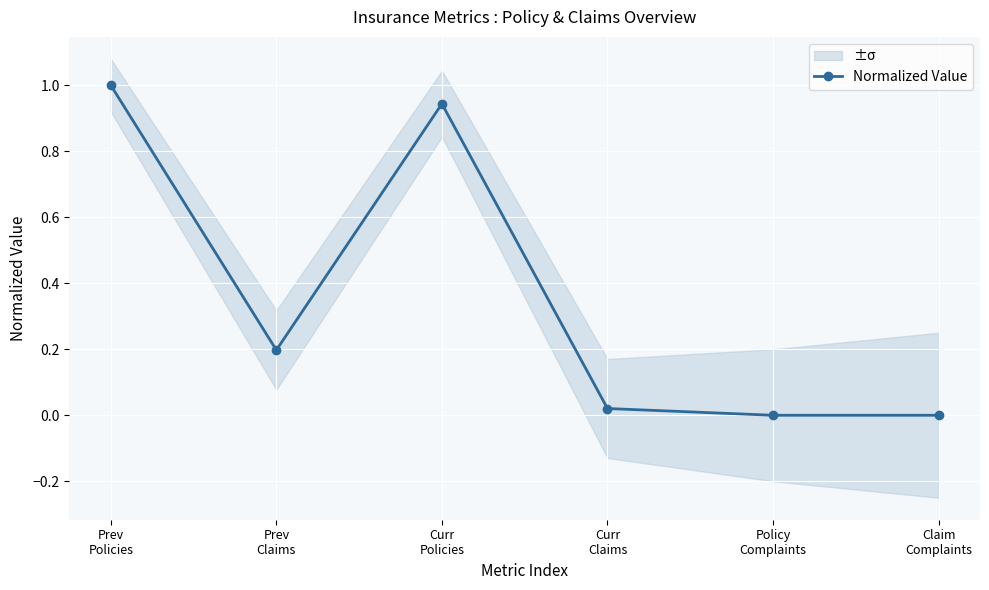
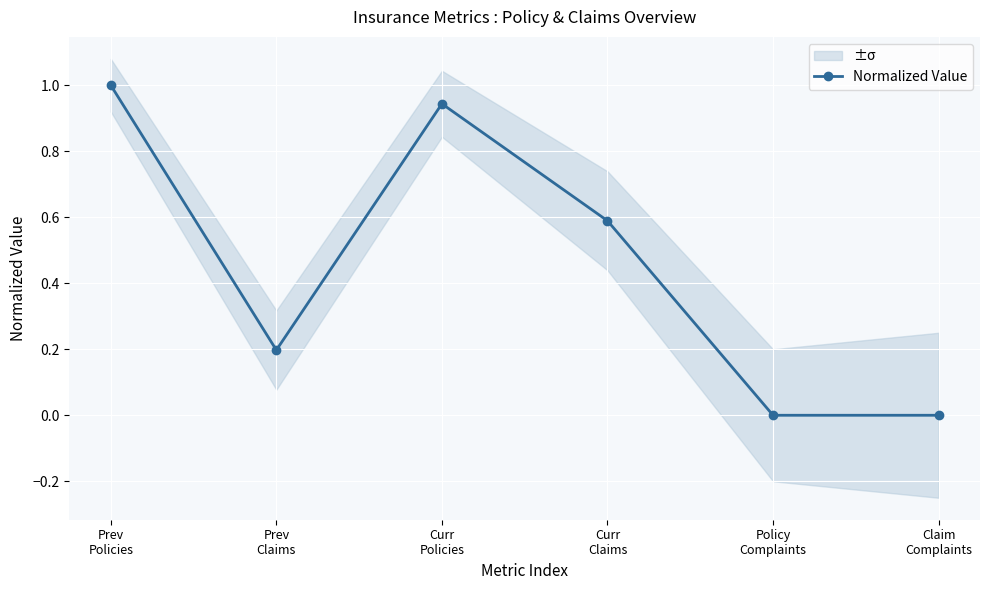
Normalized Value, Curr Claims: 0.02 -> 0.59
